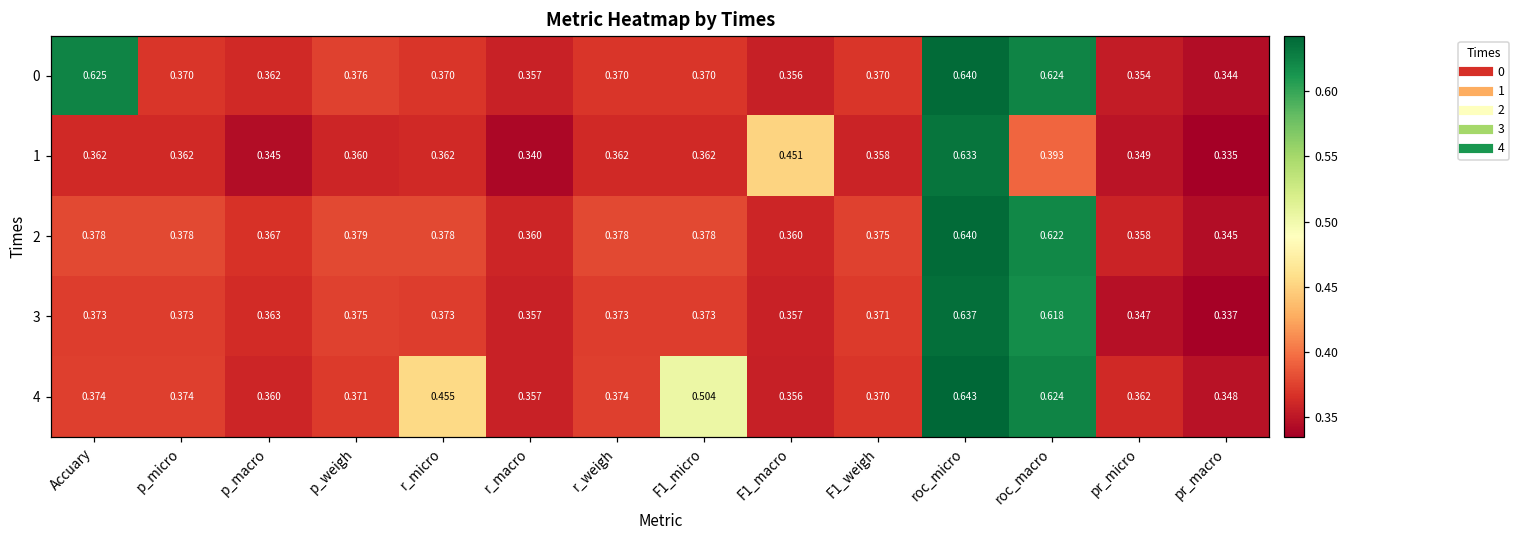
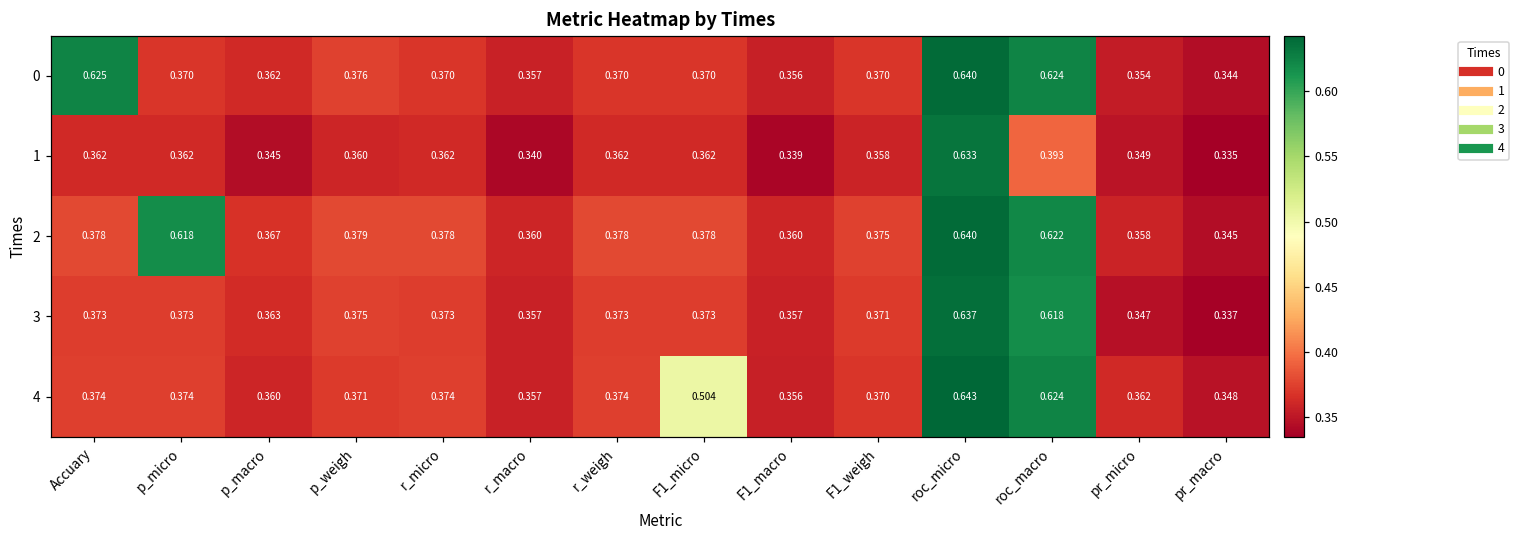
1, F1_macro: 0.451 -> 0.339
2, p_micro: 0.378 -> 0.618
4, r_micro: 0.455 -> 0.374
